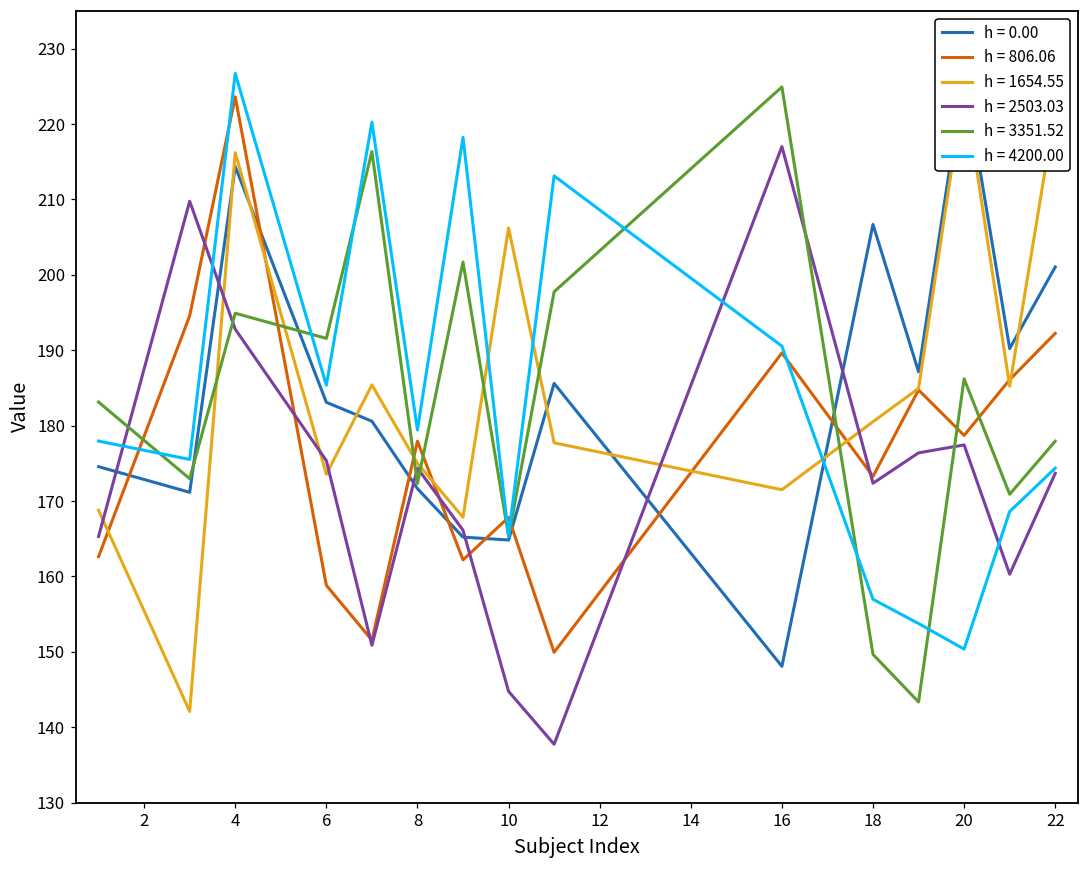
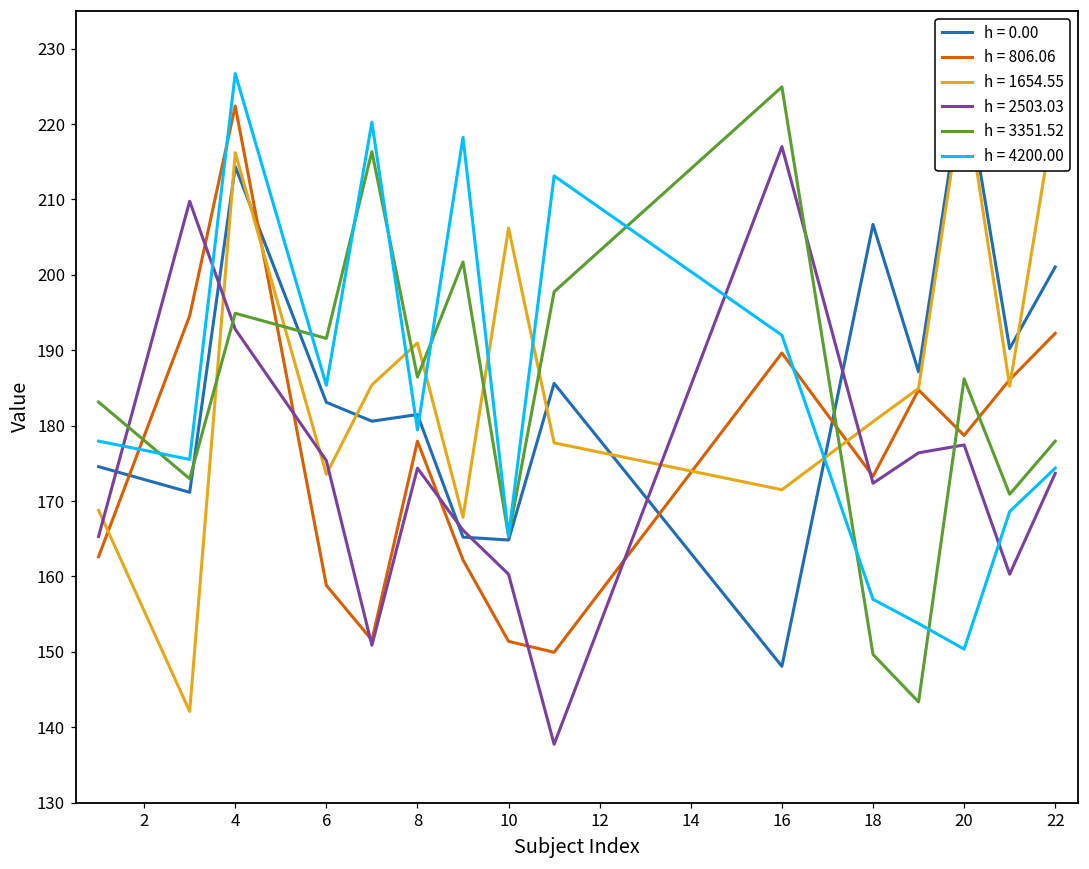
h = 806.06, 4: 224 -> 222
h = 0.00, 8: 172 -> 181
h = 1654.55, 8: 175 -> 191
h = 3351.52, 8: 172 -> 186
h = 806.06, 10: 168 -> 151
h = 2503.03, 10: 145 -> 160
h = 4200.00, 16: 191 -> 192
